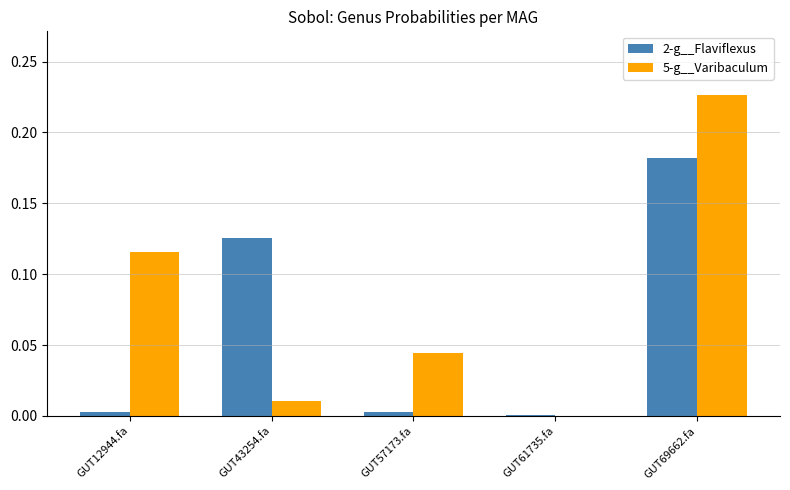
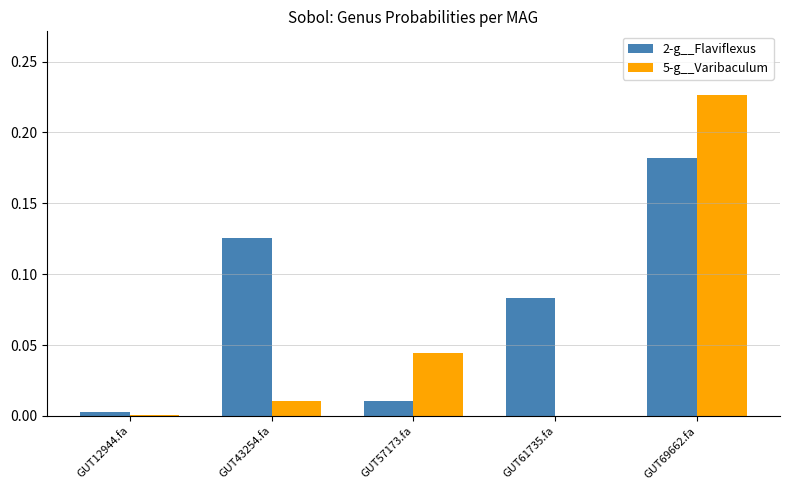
5-g__Varibaculum, GUT12944.fa: 0.116 -> 0.001
2-g__Flaviflexus, GUT57173.fa: 0.003 -> 0.010
2-g__Flaviflexus, GUT61735.fa: 0.001 -> 0.083
